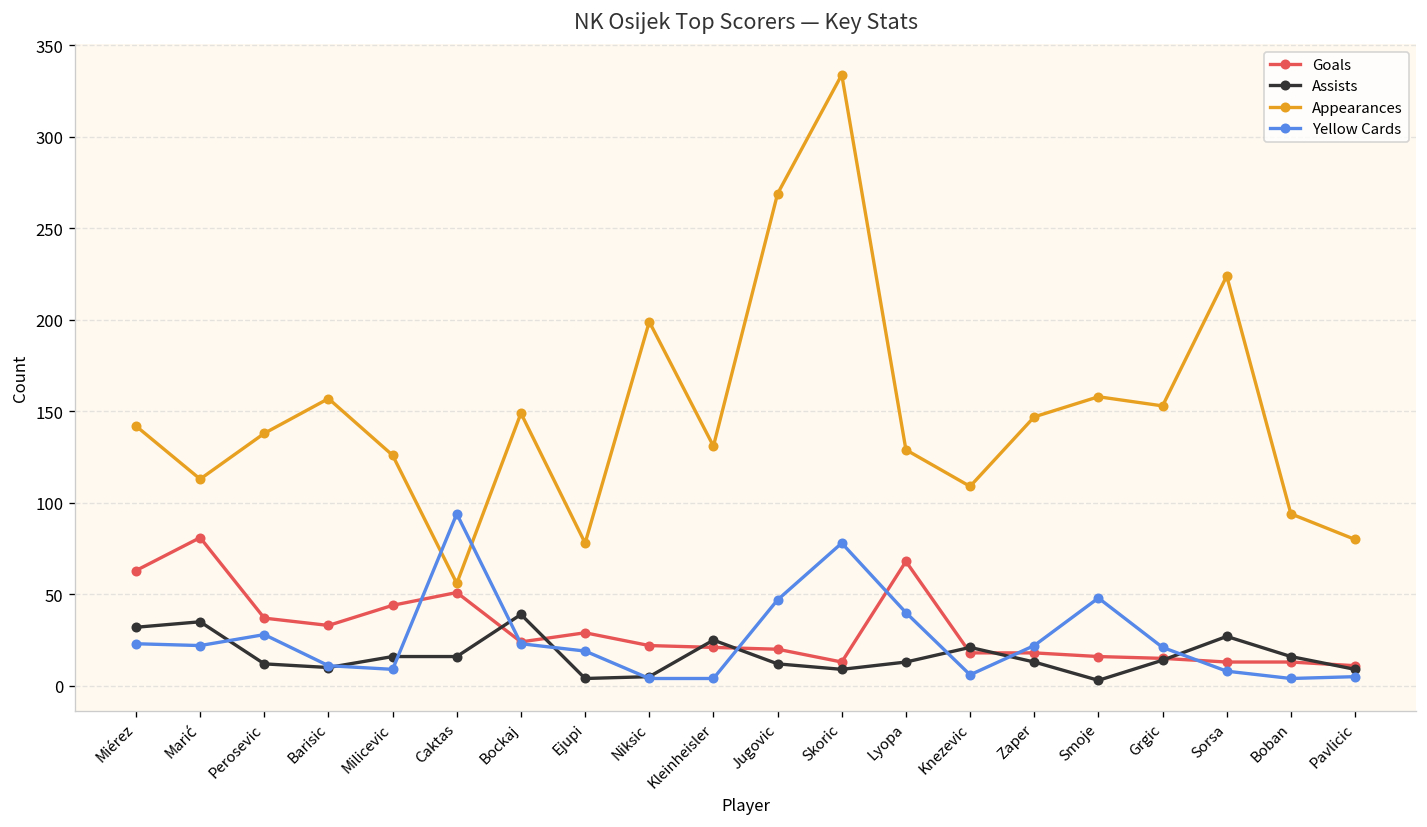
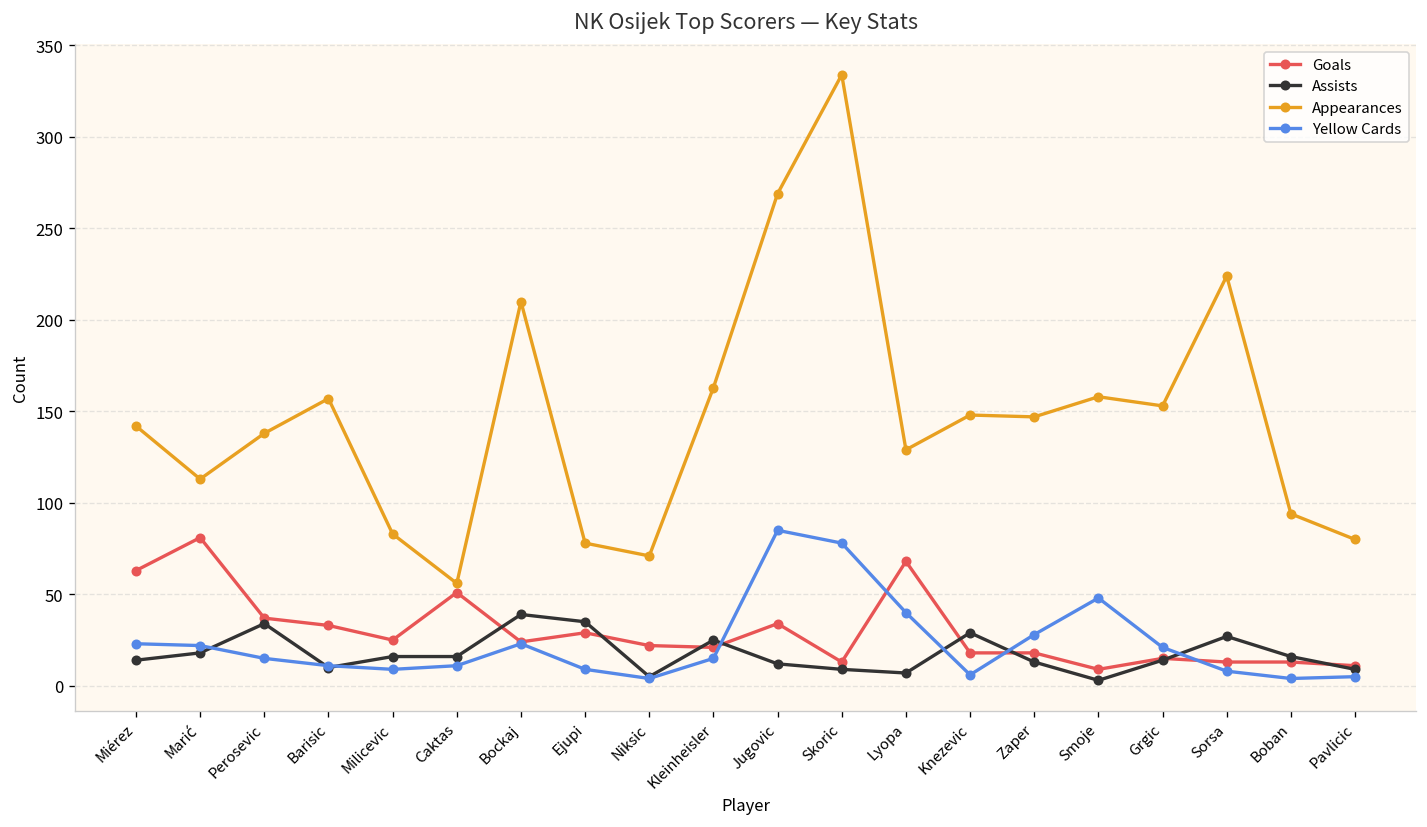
Assists, Miérez: 32 -> 14
Assists, Marić: 35 -> 18
Assists, Perosevic: 12 -> 34
Yellow Cards, Perosevic: 28 -> 15
Goals, Milicevic: 44 -> 25
Appearances, Milicevic: 126 -> 83
Yellow Cards, Caktas: 94 -> 11
Appearances, Bockaj: 149 -> 210
Assists, Ejupi: 4 -> 35
Yellow Cards, Ejupi: 19 -> 9
Appearances, Niksic: 199 -> 71
Appearances, Kleinheisler: 131 -> 163
Yellow Cards, Kleinheisler: 4 -> 15
Goals, Jugovic: 20 -> 34
Yellow Cards, Jugovic: 47 -> 85
Assists, Lyopa: 13 -> 7
Assists, Knezevic: 21 -> 29
Appearances, Knezevic: 109 -> 148
Yellow Cards, Zaper: 22 -> 28
Goals, Smoje: 16 -> 9
